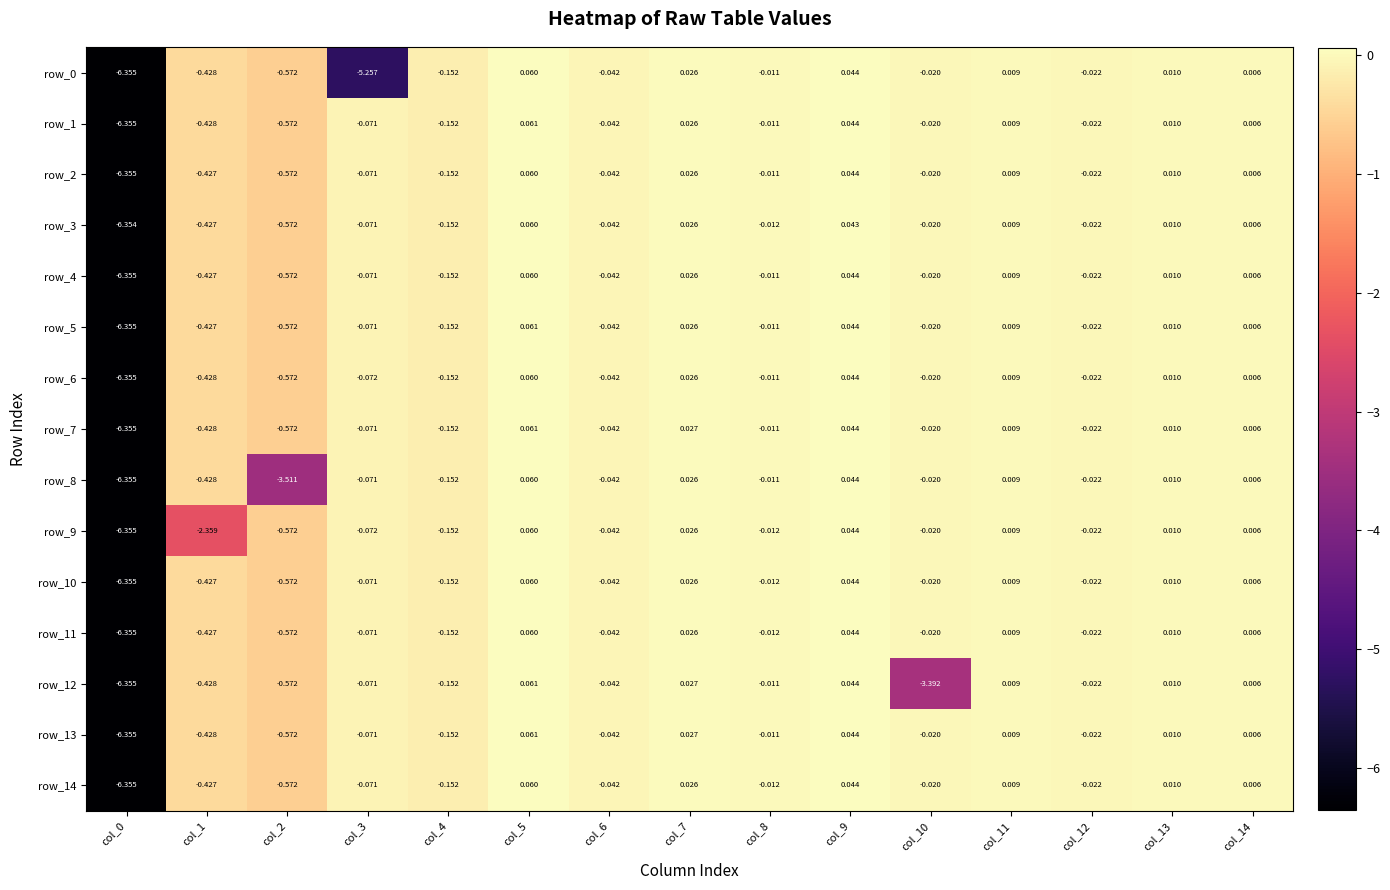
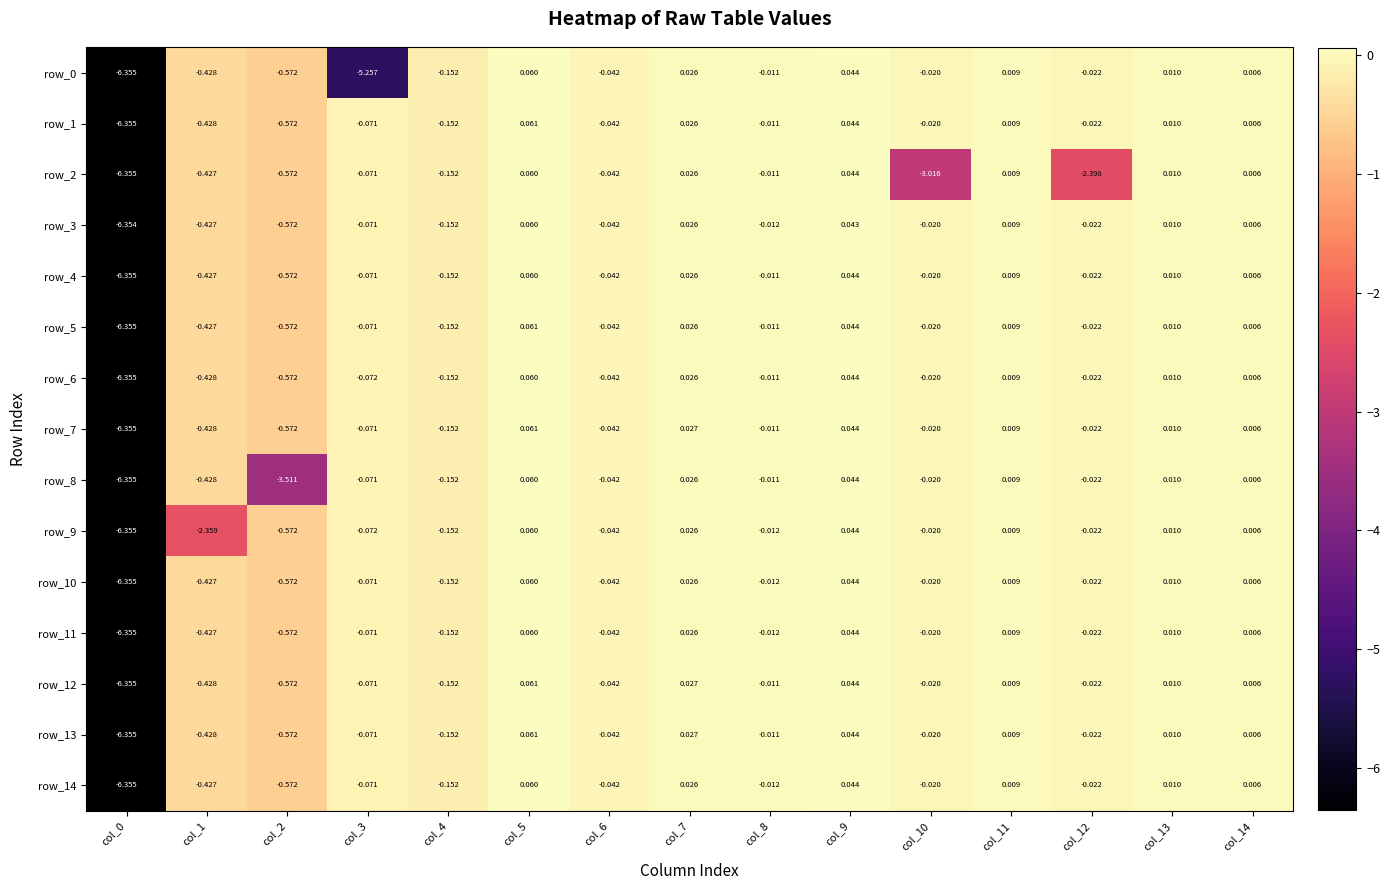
row_2, col_10: -0.020 -> -3.016
row_2, col_12: -0.022 -> -2.398
row_12, col_10: -3.392 -> -0.020
